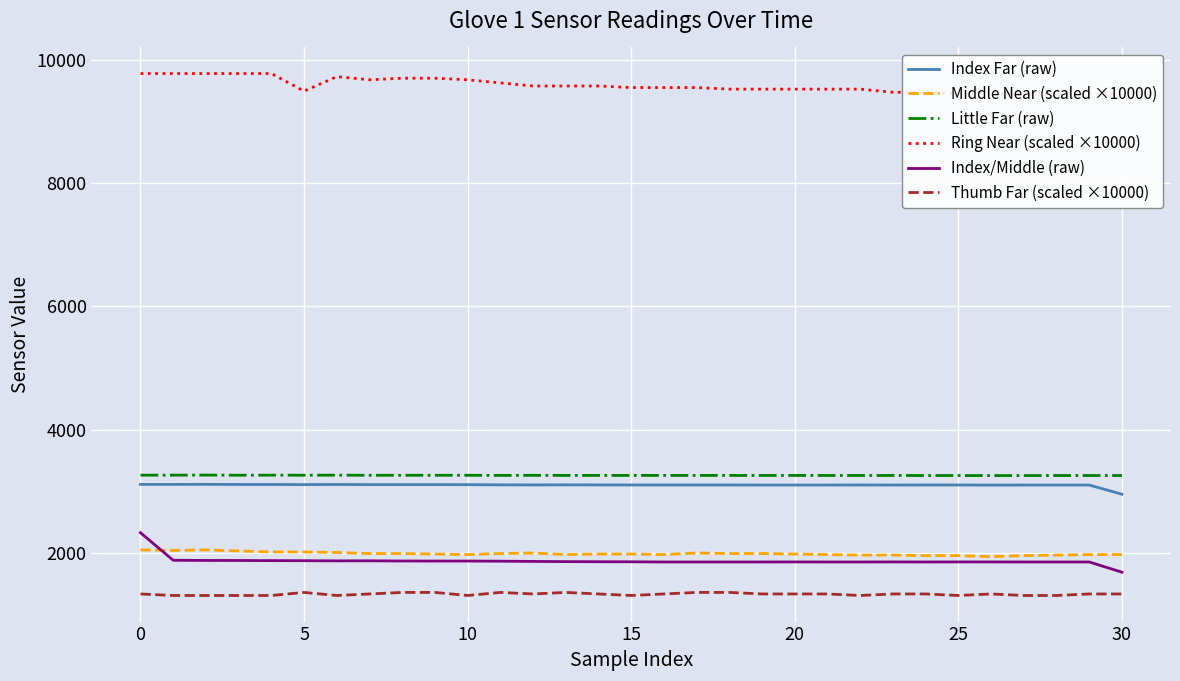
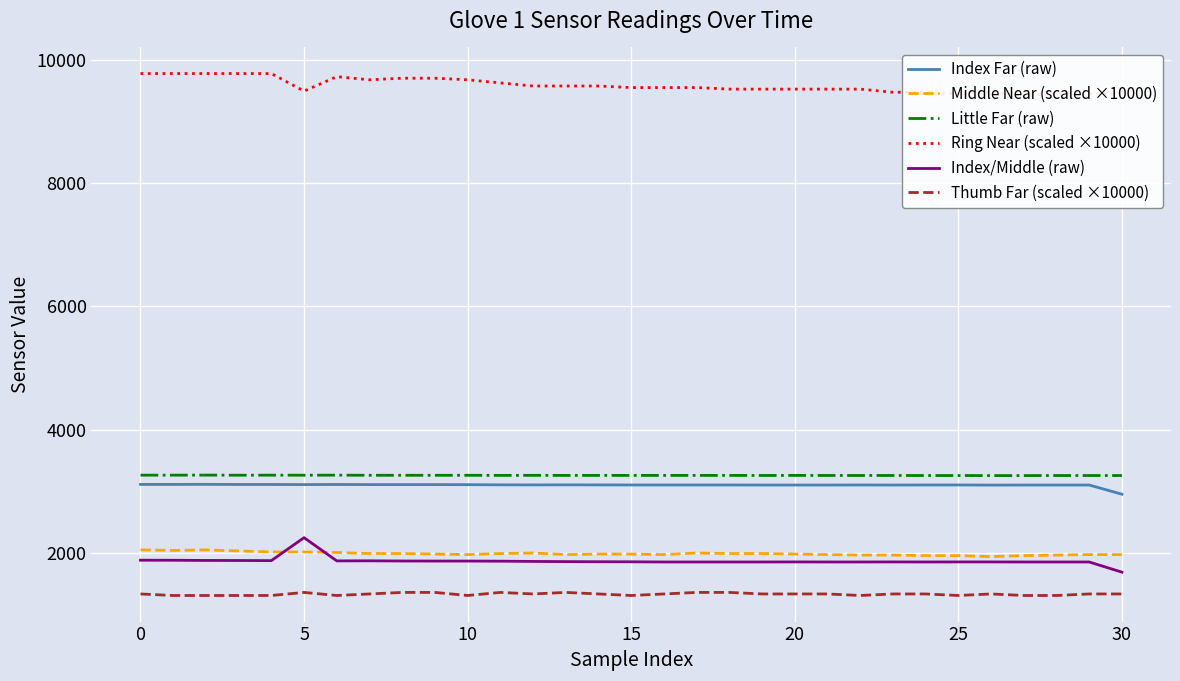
Index/Middle (raw), 0: 2300 -> 1900
Index/Middle (raw), 5: 1900 -> 2300
